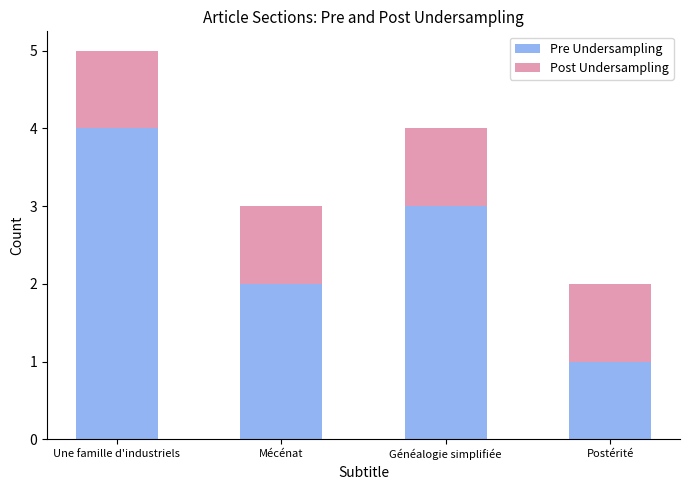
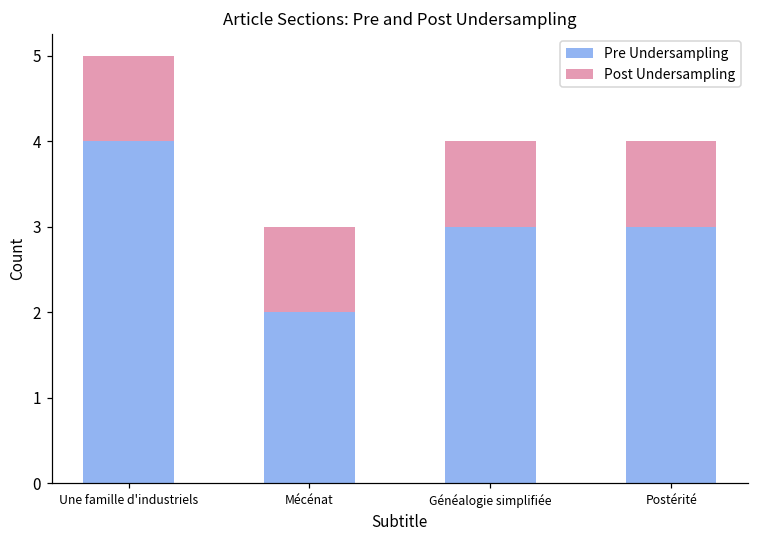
Pre Undersampling, Postérité: 1 -> 3
